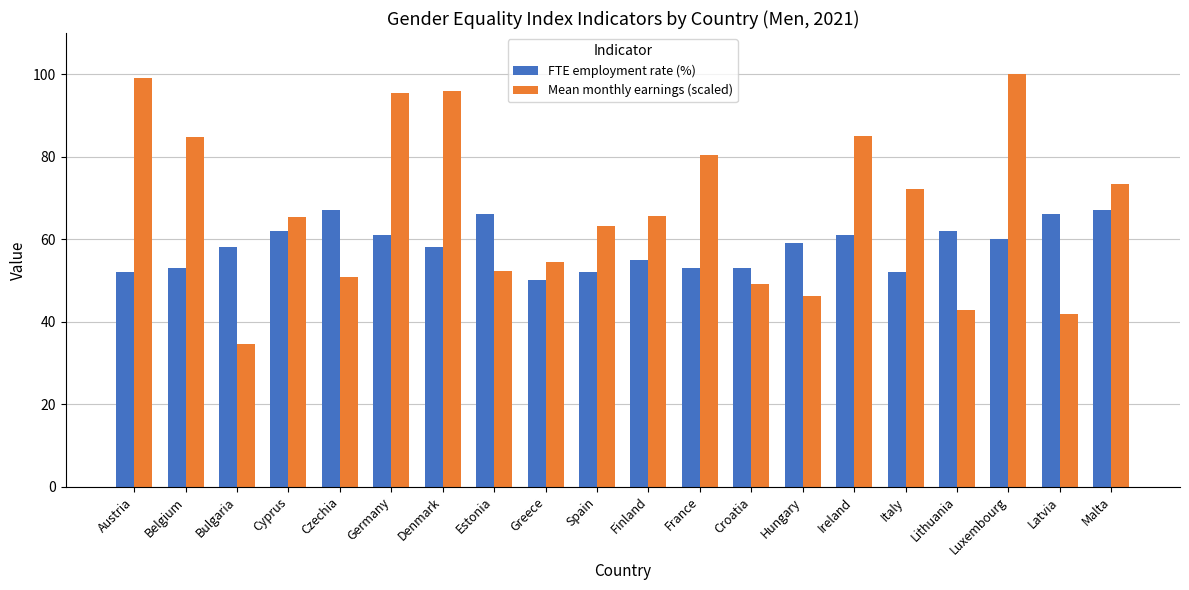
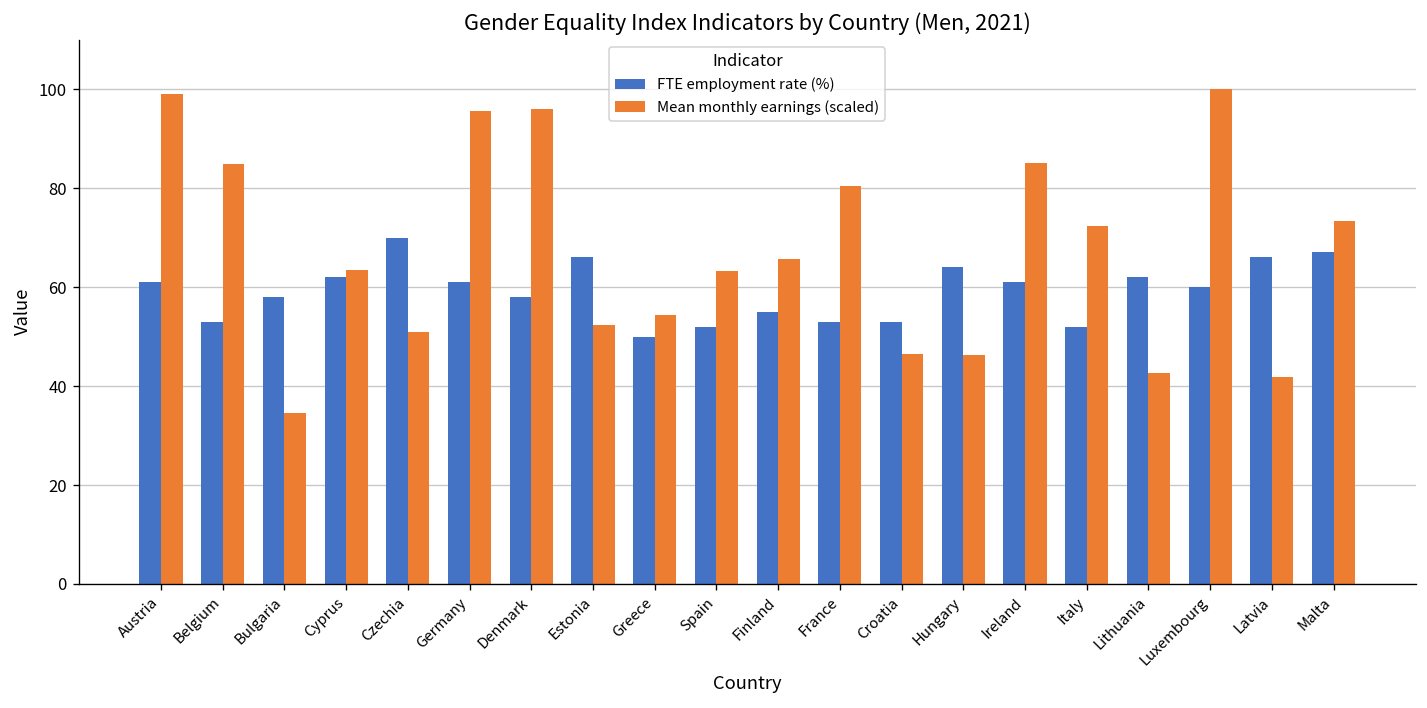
FTE employment rate (%), Austria: 52 -> 61
Mean monthly earnings (scaled), Cyprus: 65 -> 64
FTE employment rate (%), Czechia: 67 -> 70
Mean monthly earnings (scaled), Croatia: 49 -> 47
FTE employment rate (%), Hungary: 59 -> 64
